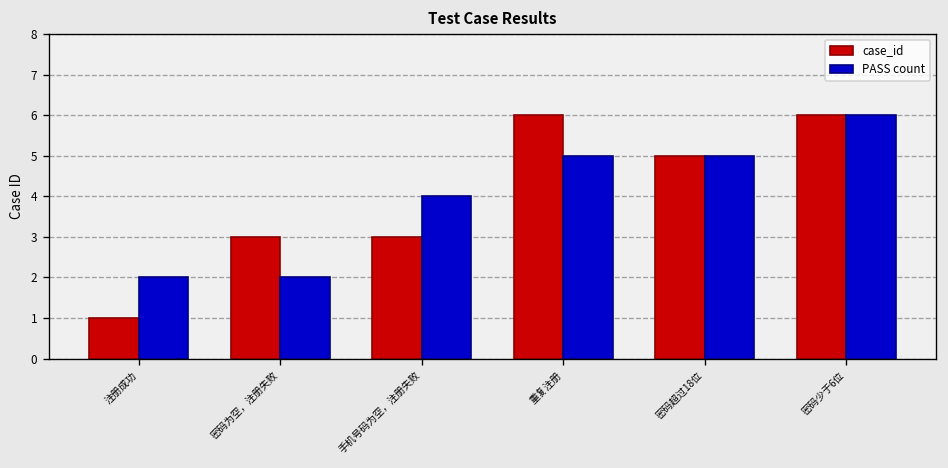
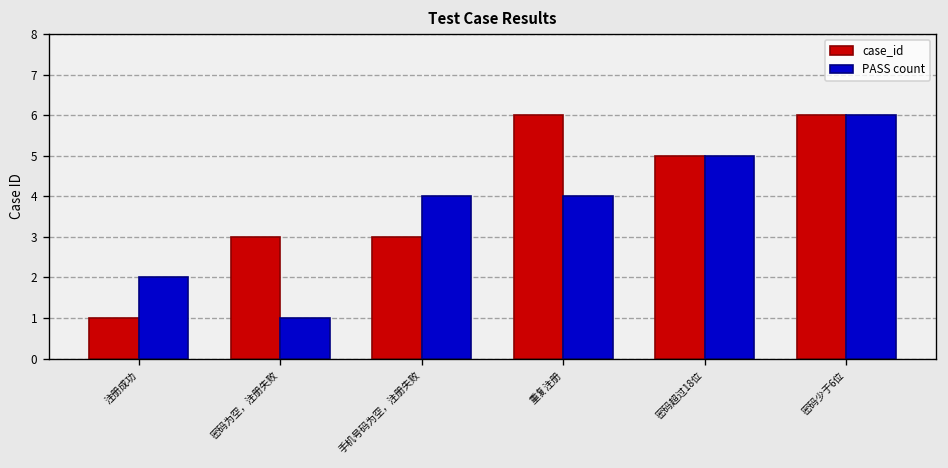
PASS count, 密码为空，注册失败: 2 -> 1
PASS count, 重复注册: 5 -> 4
